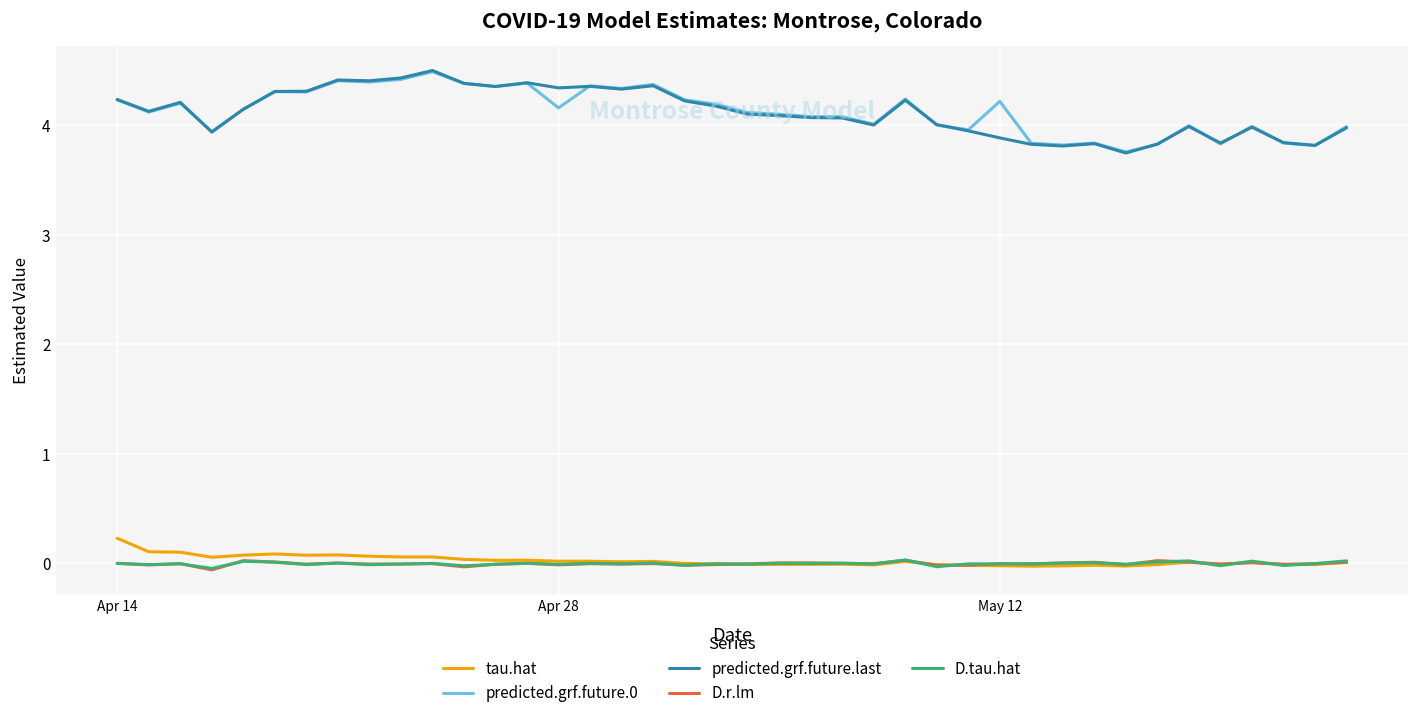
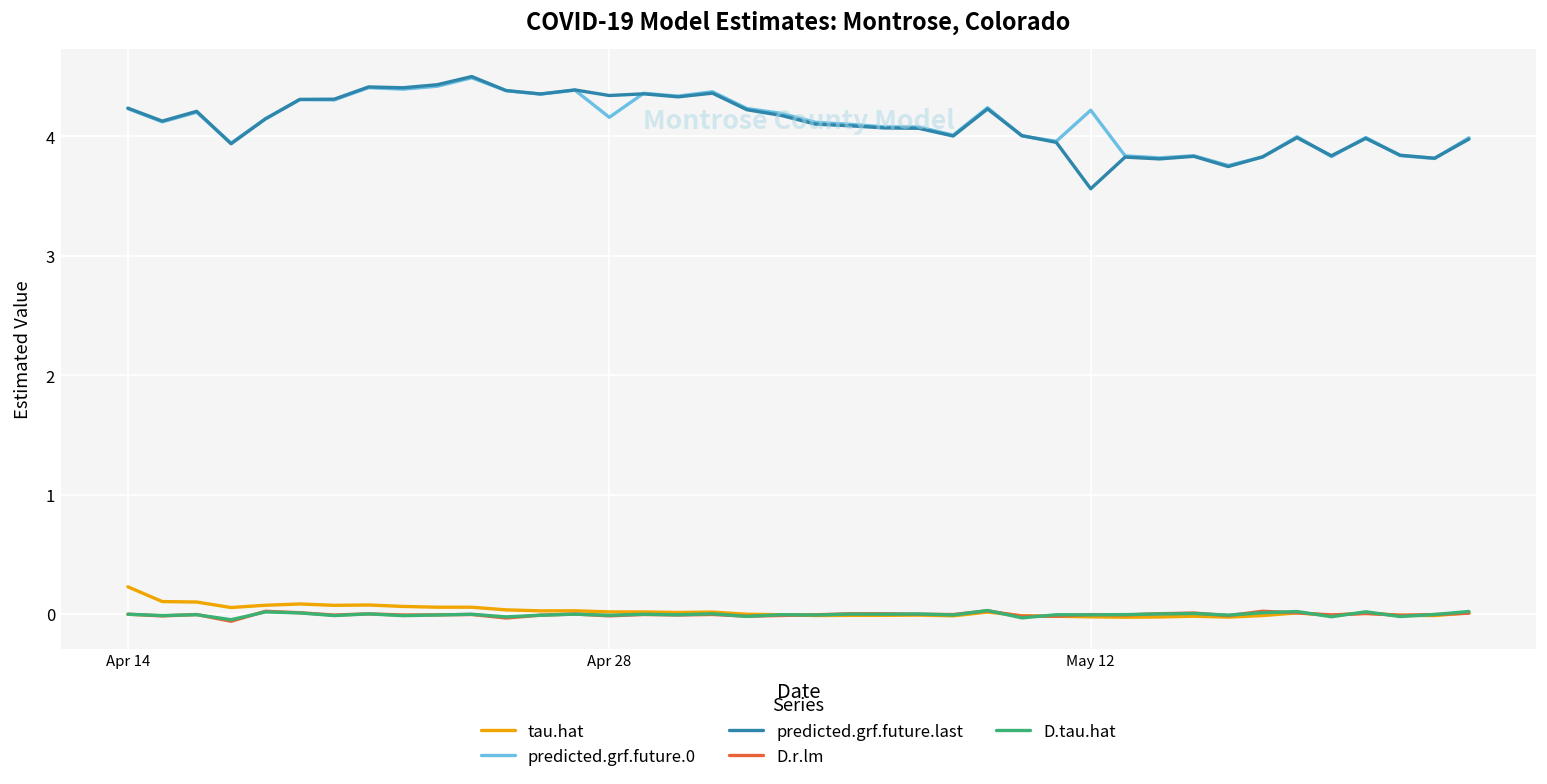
predicted.grf.future.last, May 12: 3.9 -> 3.6
